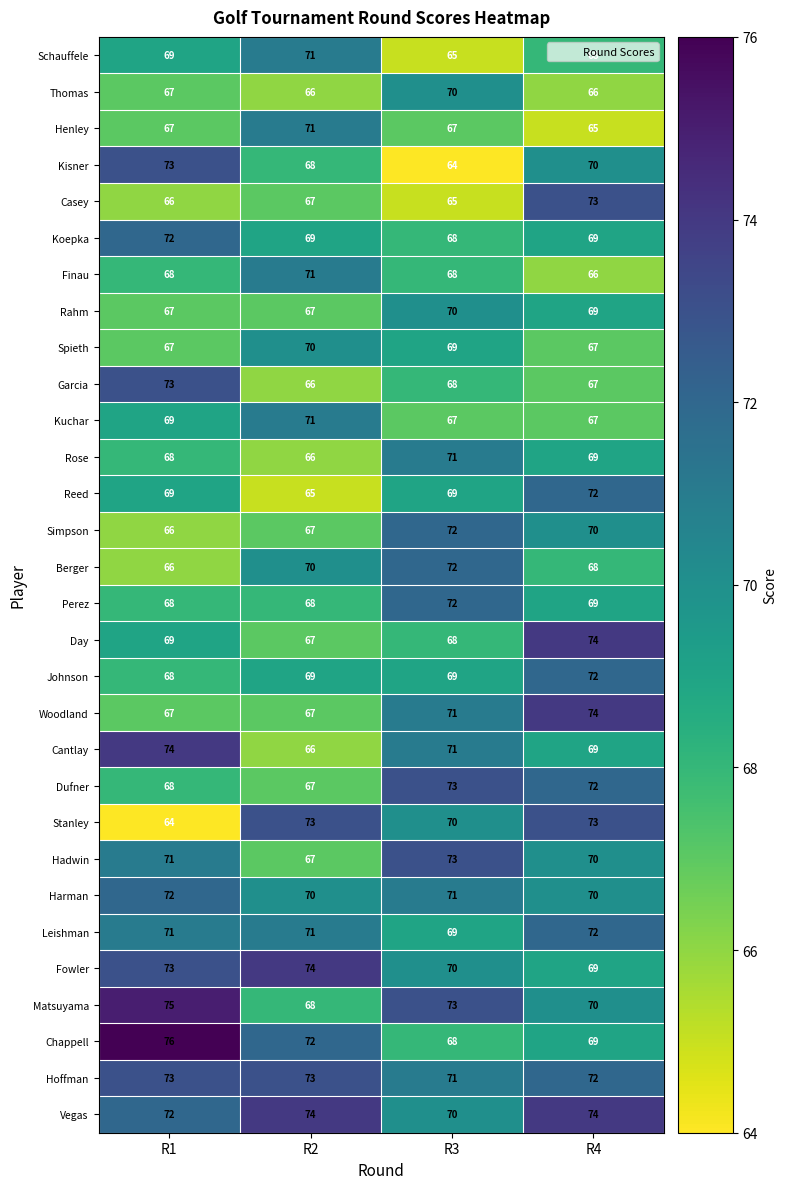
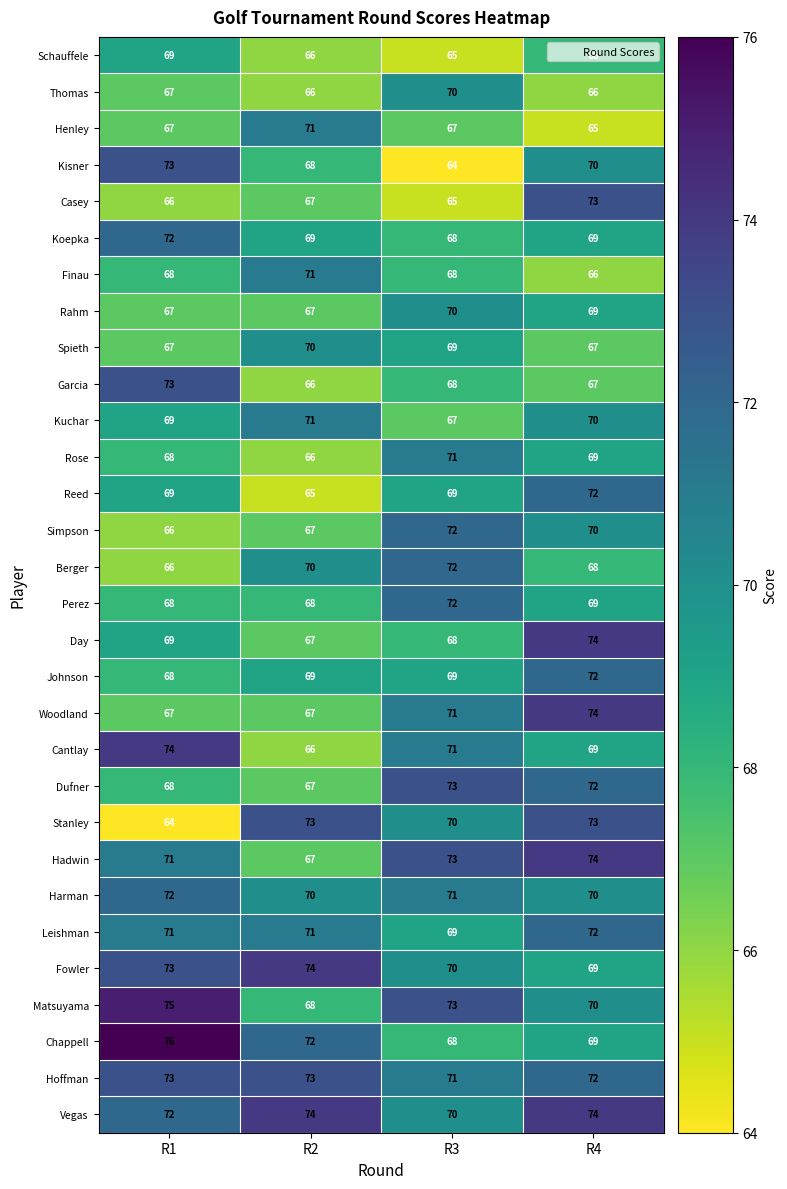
Schauffele, R2: 71 -> 66
Kuchar, R4: 67 -> 70
Hadwin, R4: 70 -> 74
